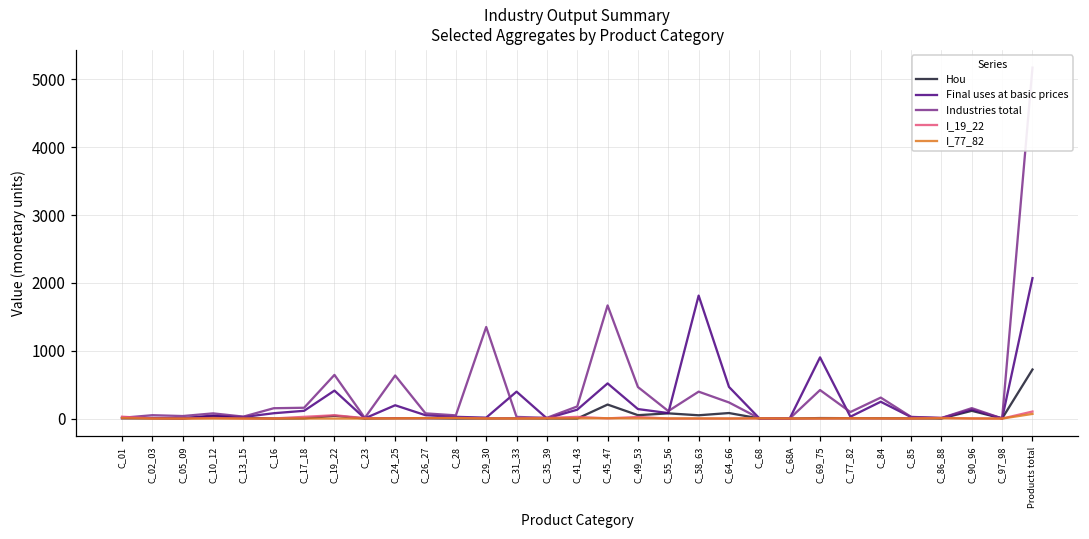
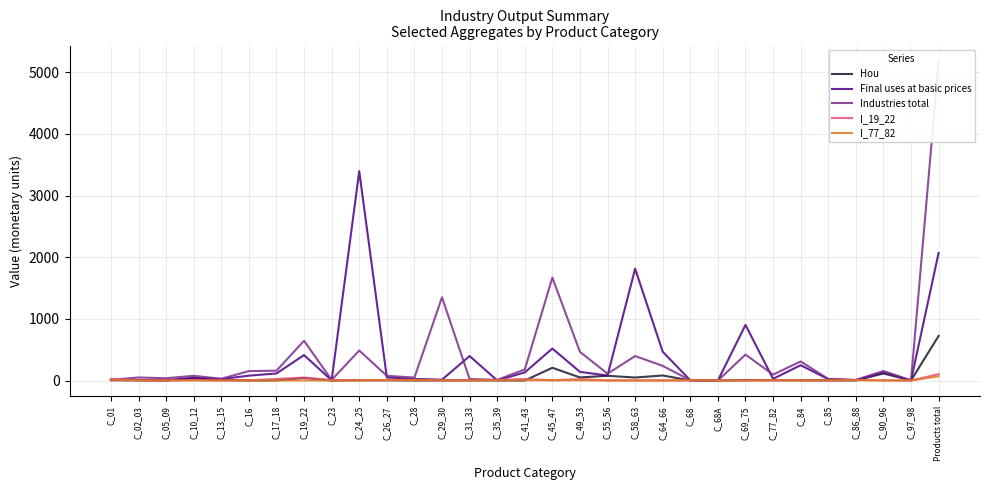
Final uses at basic prices, C_24_25: 200 -> 3400
Industries total, C_24_25: 600 -> 500
